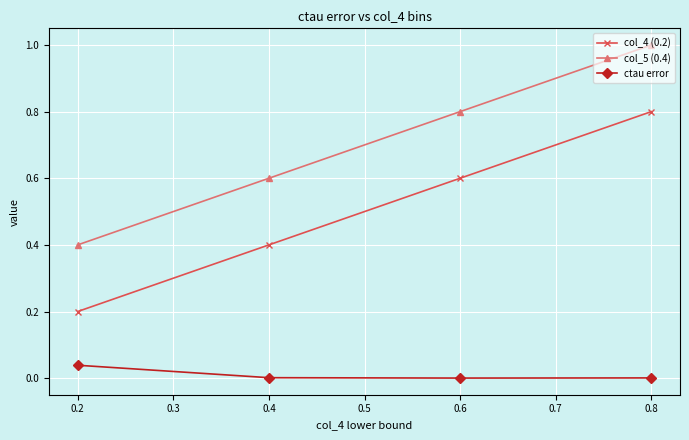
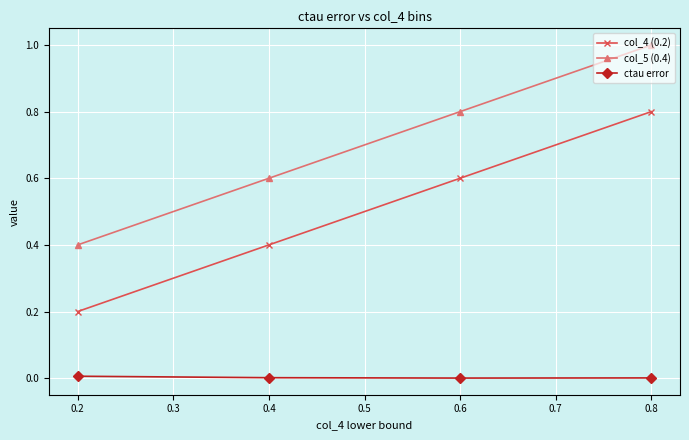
ctau error, 0.2: 0.04 -> 0.01
